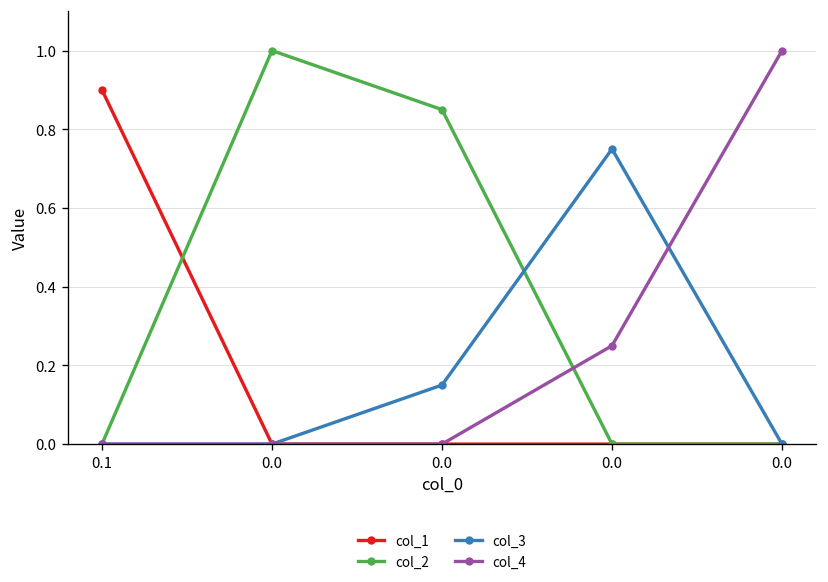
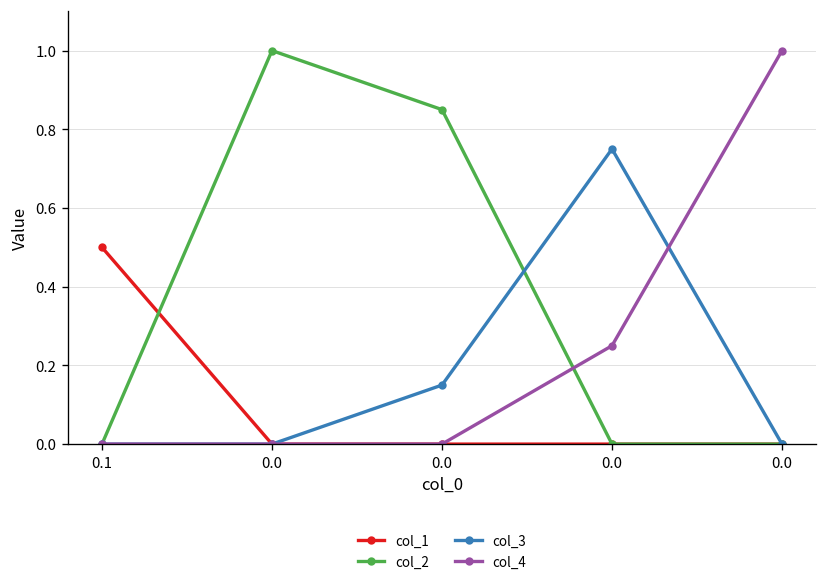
col_1, 0.1: 0.9 -> 0.5
